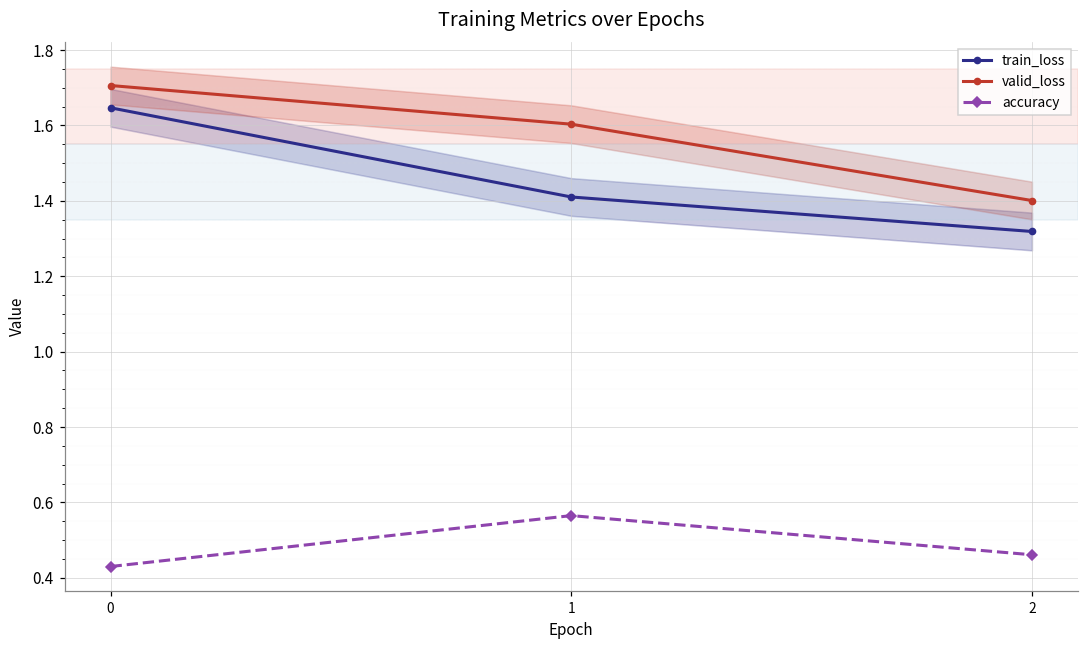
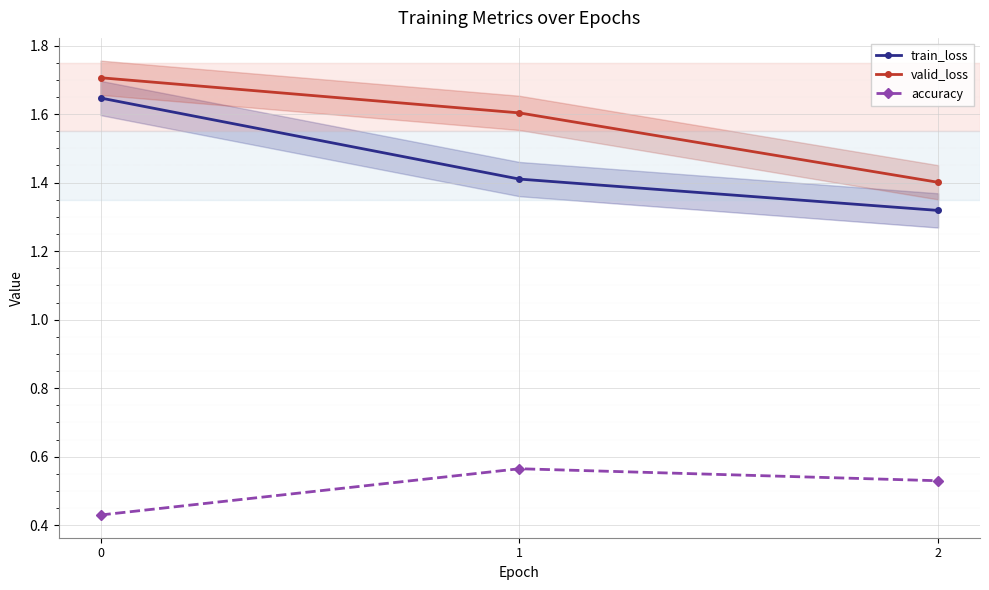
accuracy, 2: 0.46 -> 0.53
